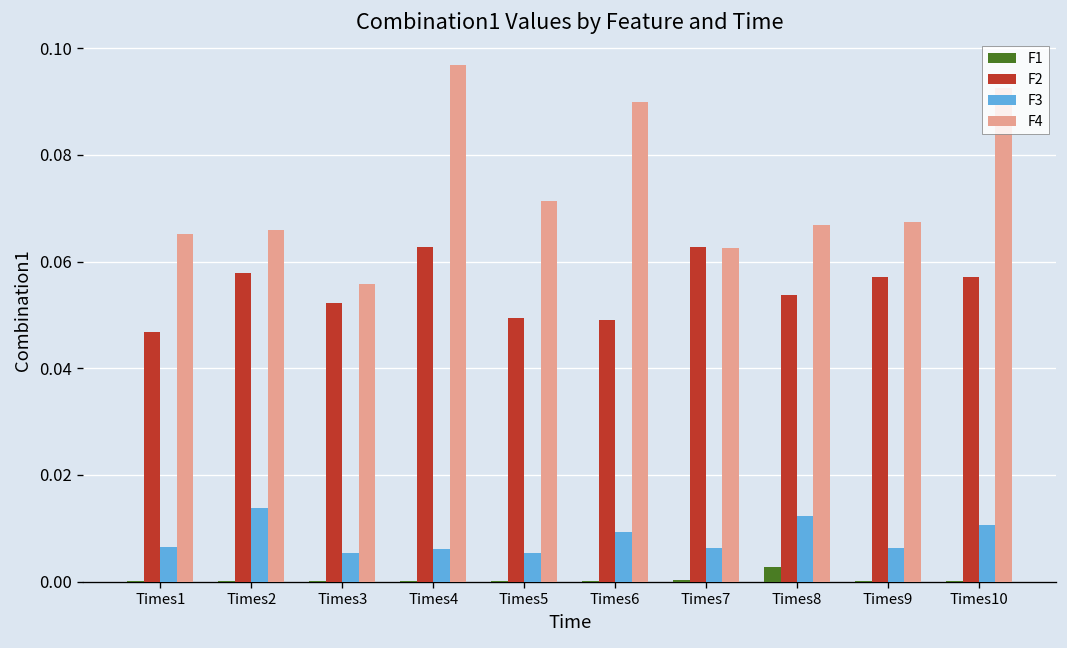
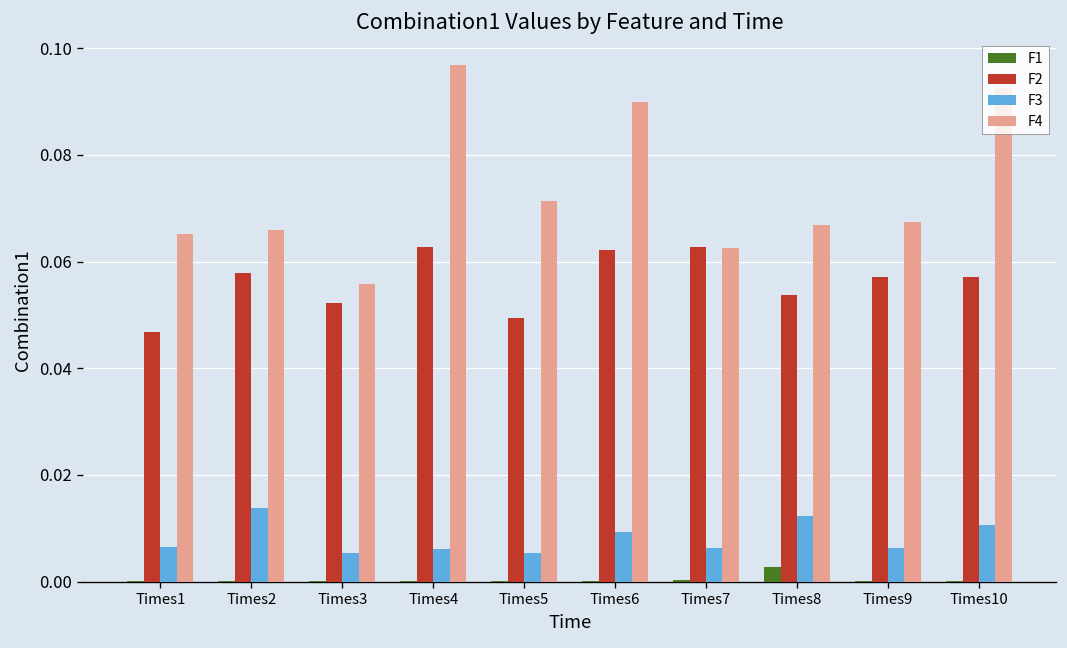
F2, Times6: 0.049 -> 0.062
